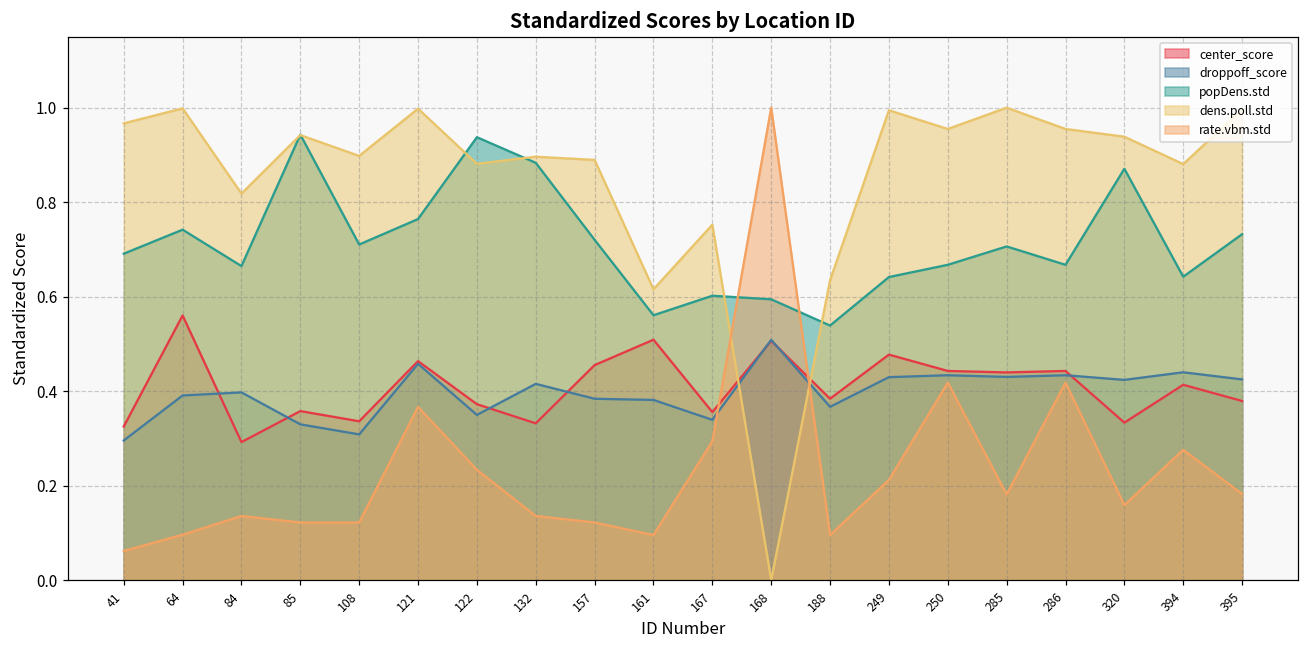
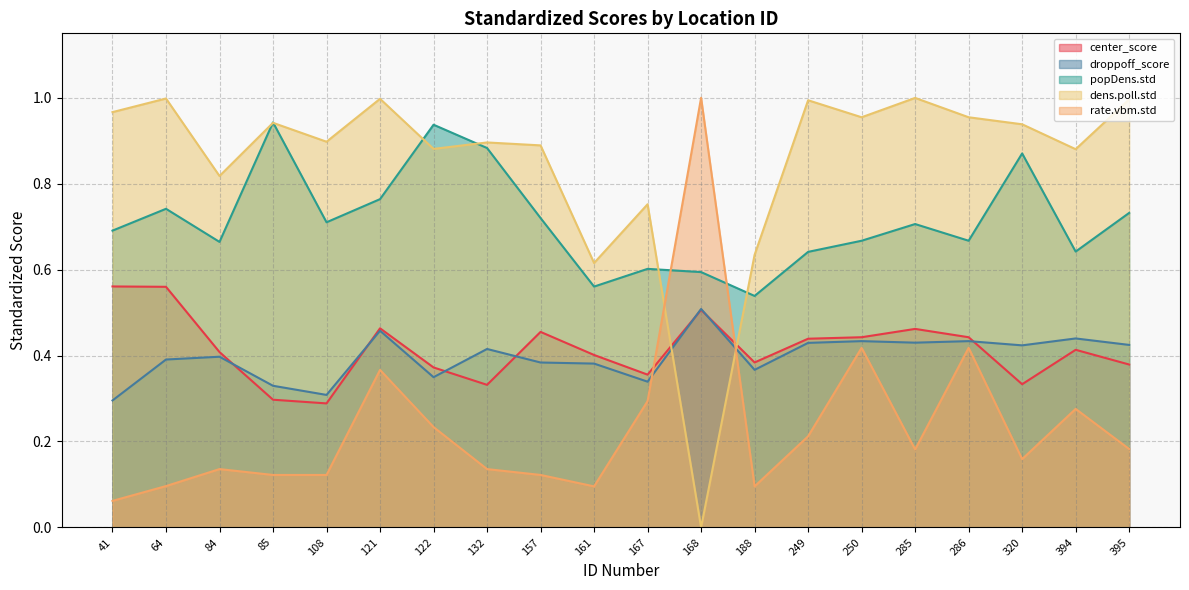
center_score, 41: 0.33 -> 0.56
center_score, 84: 0.29 -> 0.41
center_score, 85: 0.36 -> 0.30
center_score, 108: 0.34 -> 0.29
center_score, 161: 0.51 -> 0.40
center_score, 249: 0.48 -> 0.44
center_score, 285: 0.44 -> 0.46
